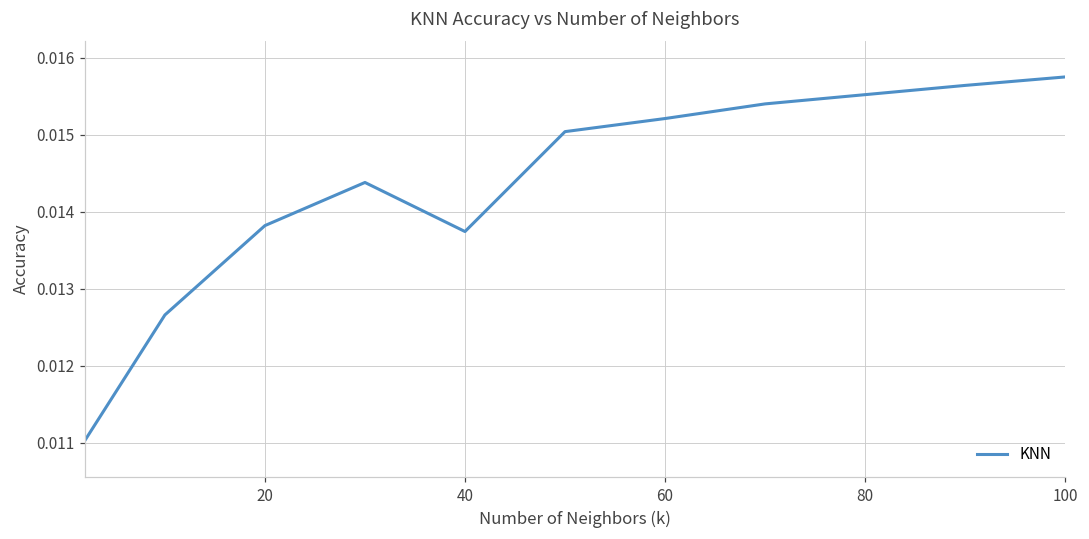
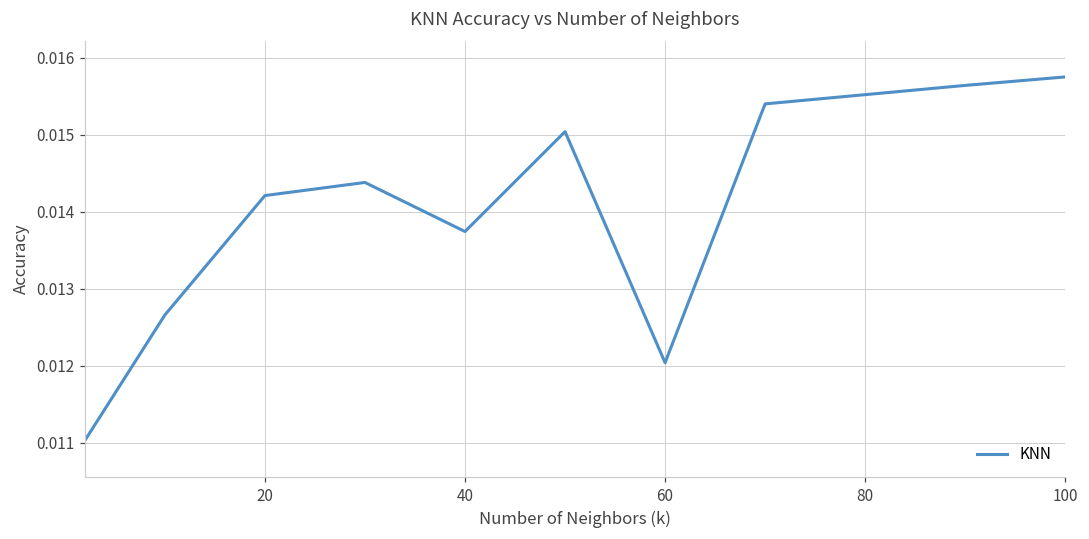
20: 0.0138 -> 0.0142
60: 0.0152 -> 0.0120
